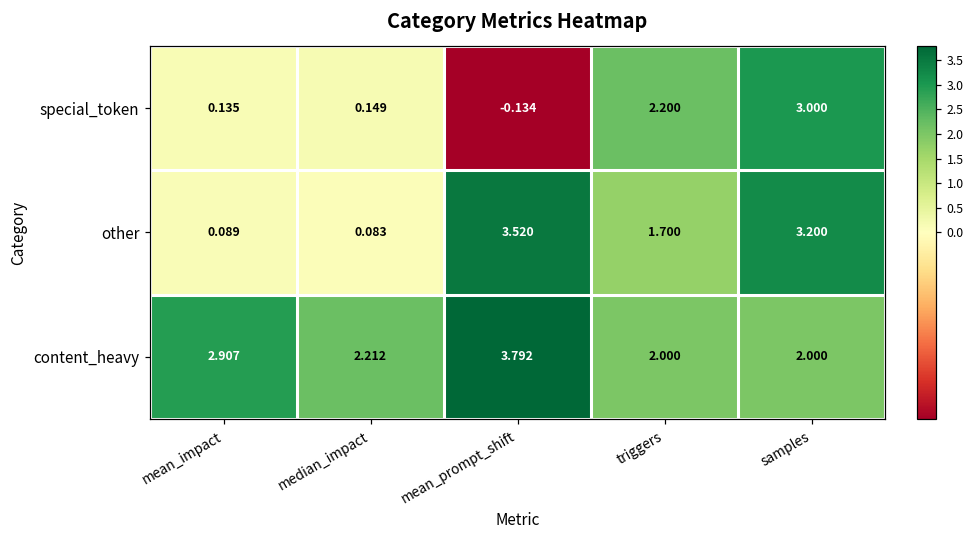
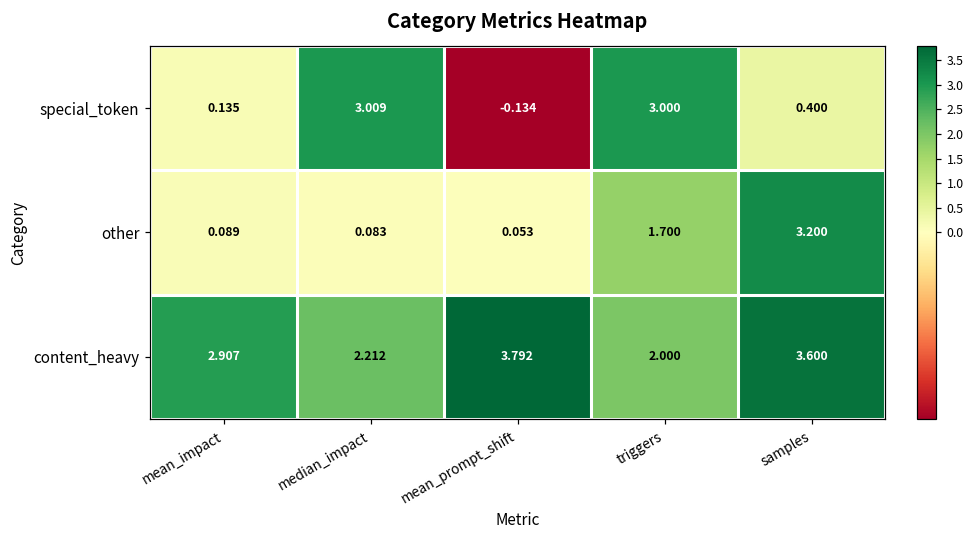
special_token, median_impact: 0.149 -> 3.009
special_token, triggers: 2.200 -> 3.000
special_token, samples: 3.000 -> 0.400
other, mean_prompt_shift: 3.520 -> 0.053
content_heavy, samples: 2.000 -> 3.600
